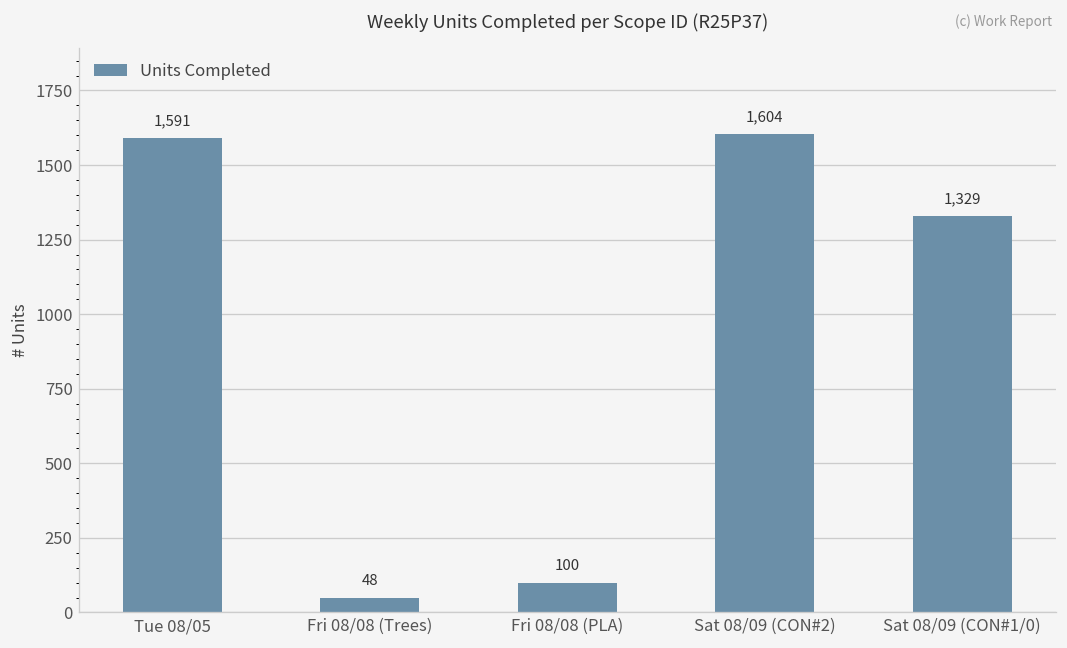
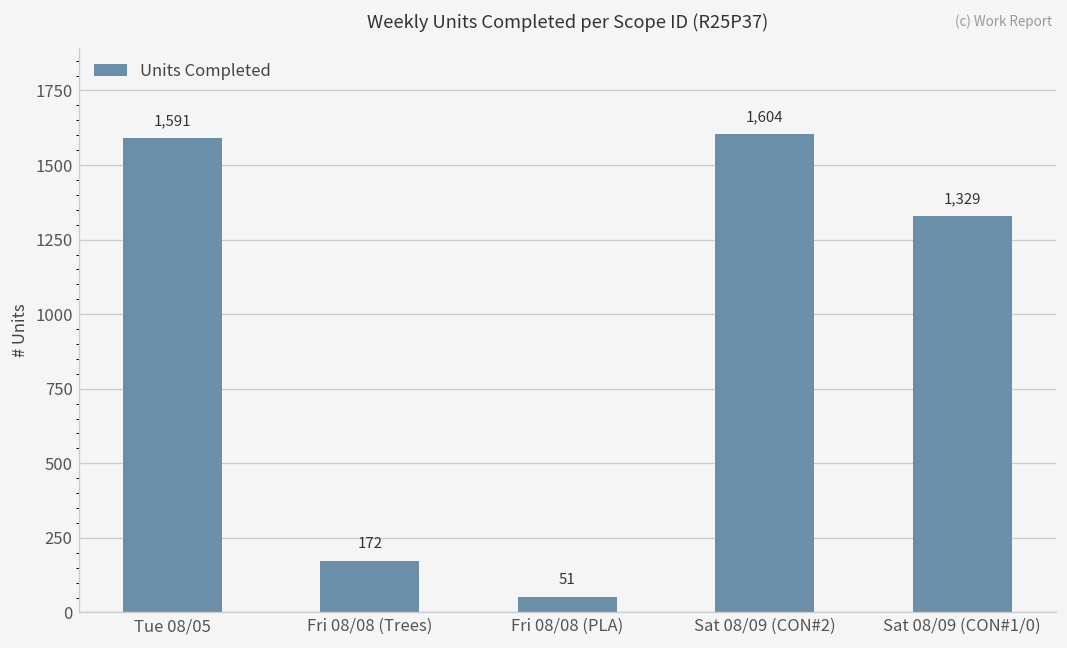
Fri 08/08 (Trees): 48 -> 172
Fri 08/08 (PLA): 100 -> 51
